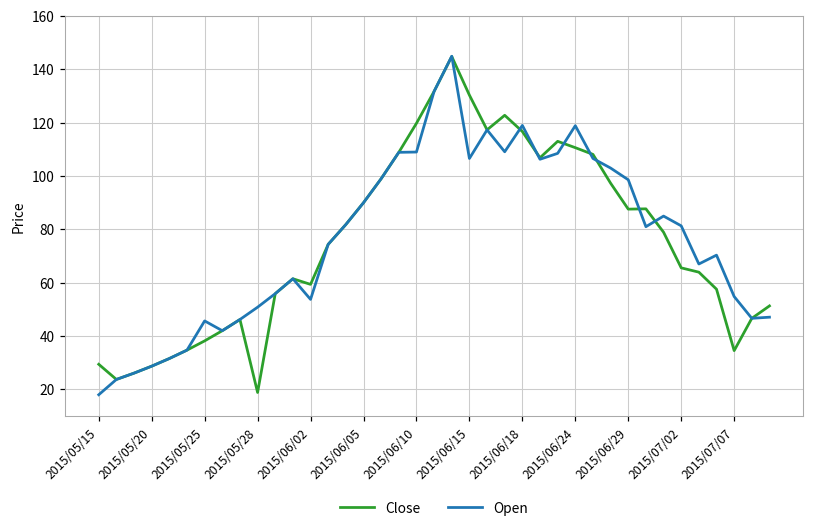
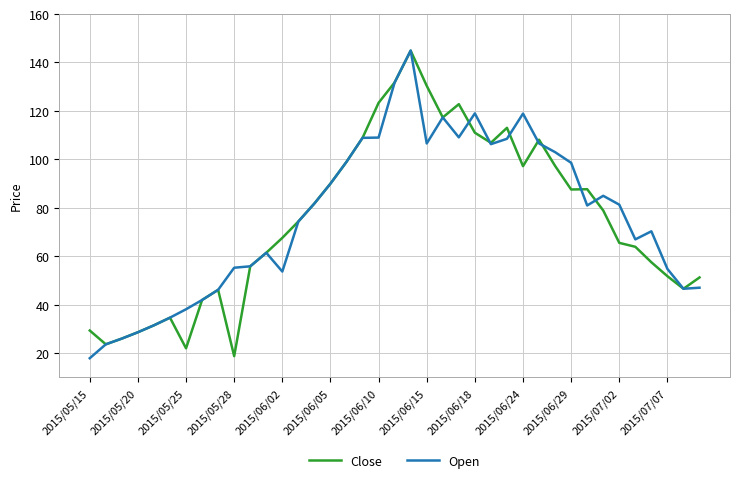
Close, 2015/05/25: 38 -> 22
Open, 2015/05/25: 46 -> 38
Open, 2015/05/28: 51 -> 55
Close, 2015/06/02: 59 -> 68
Close, 2015/06/10: 120 -> 123
Close, 2015/06/18: 117 -> 111
Close, 2015/06/24: 111 -> 97
Close, 2015/07/07: 35 -> 52
